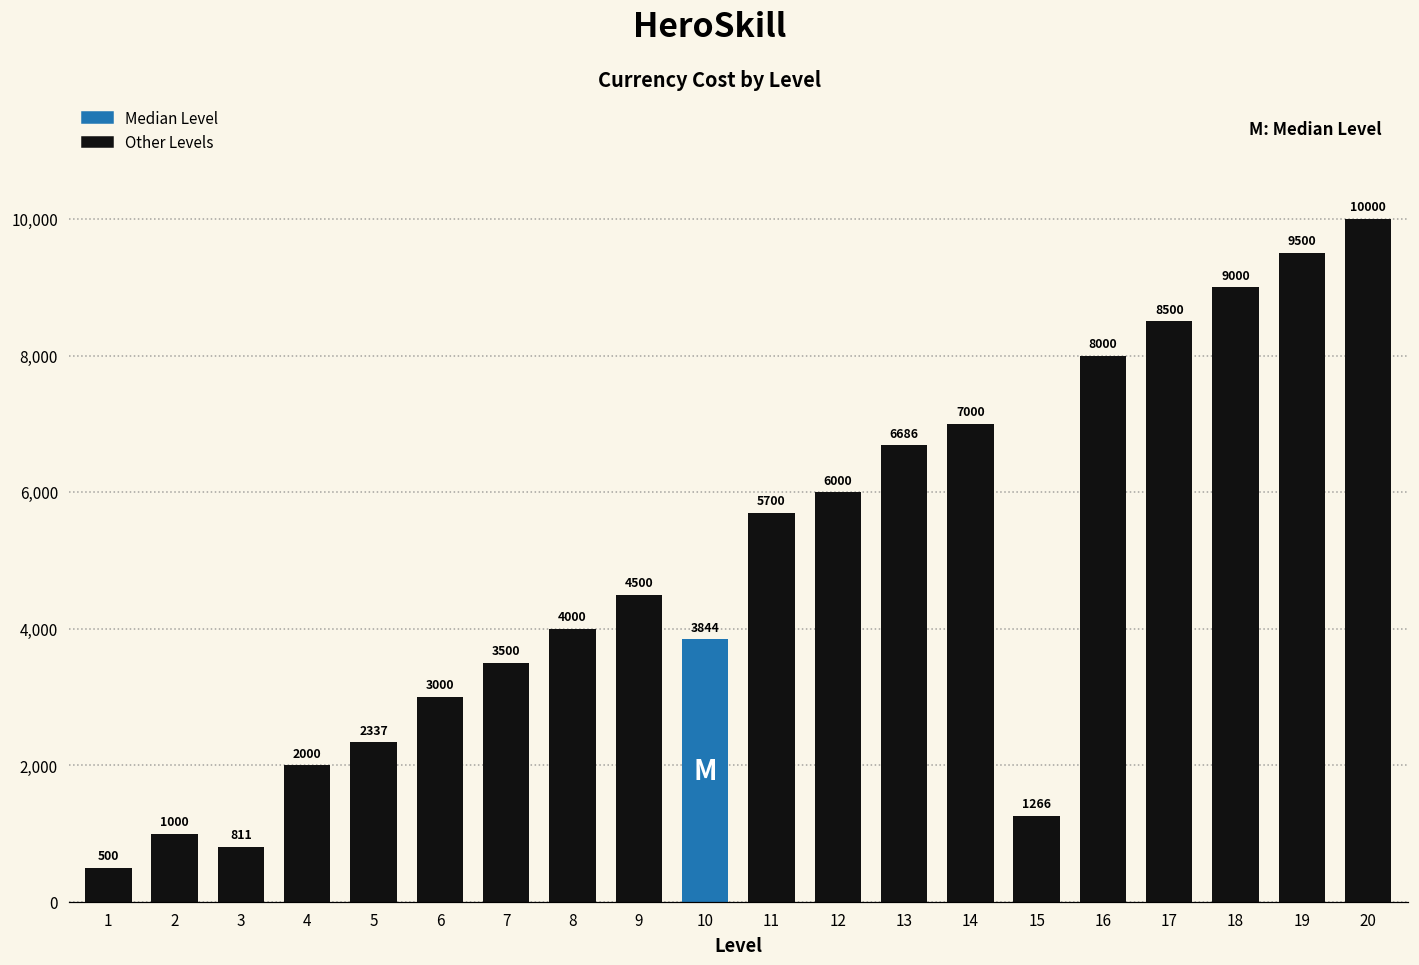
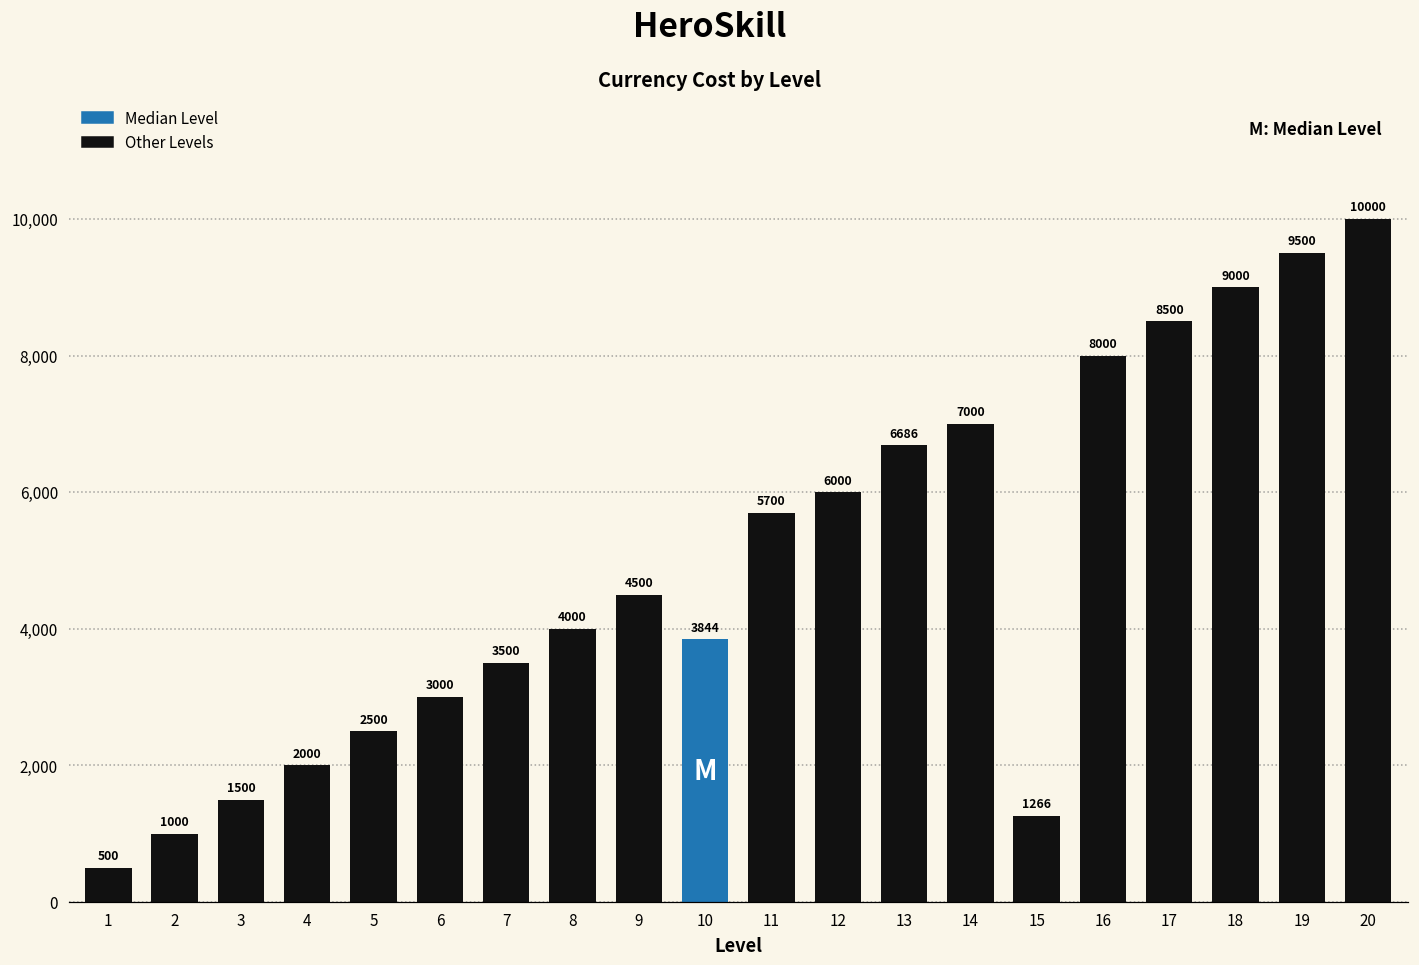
3: 811 -> 1500
5: 2337 -> 2500
